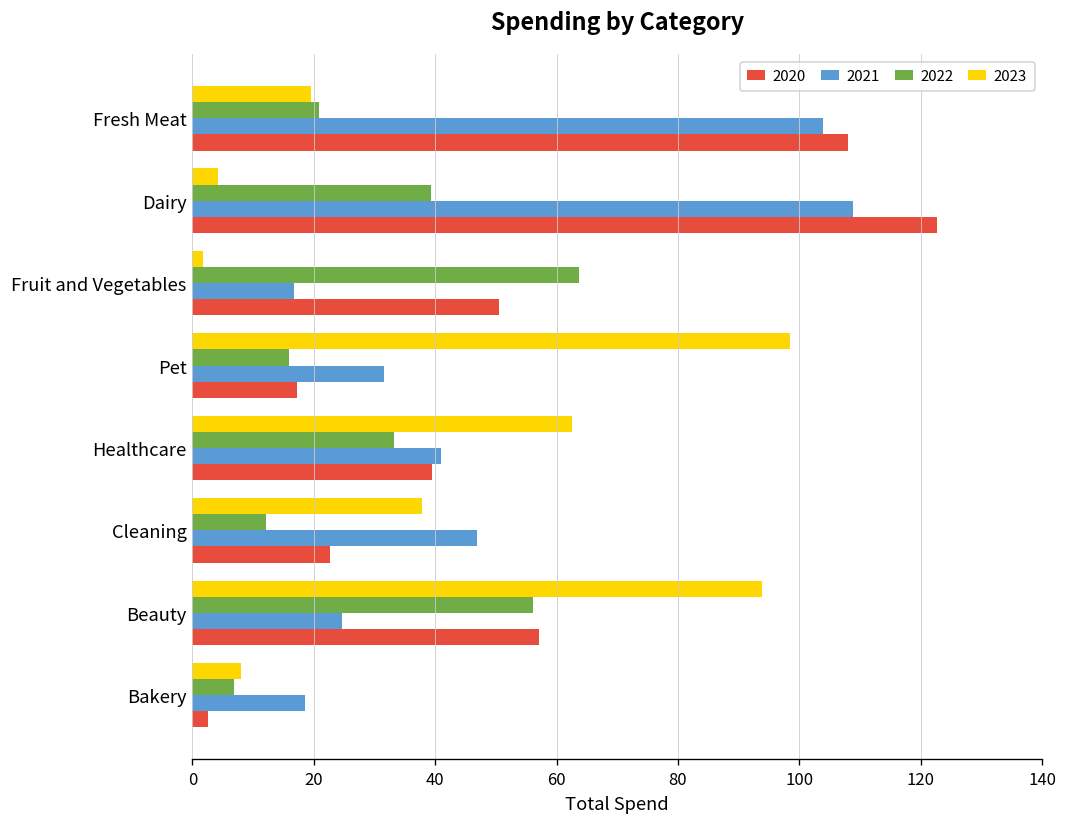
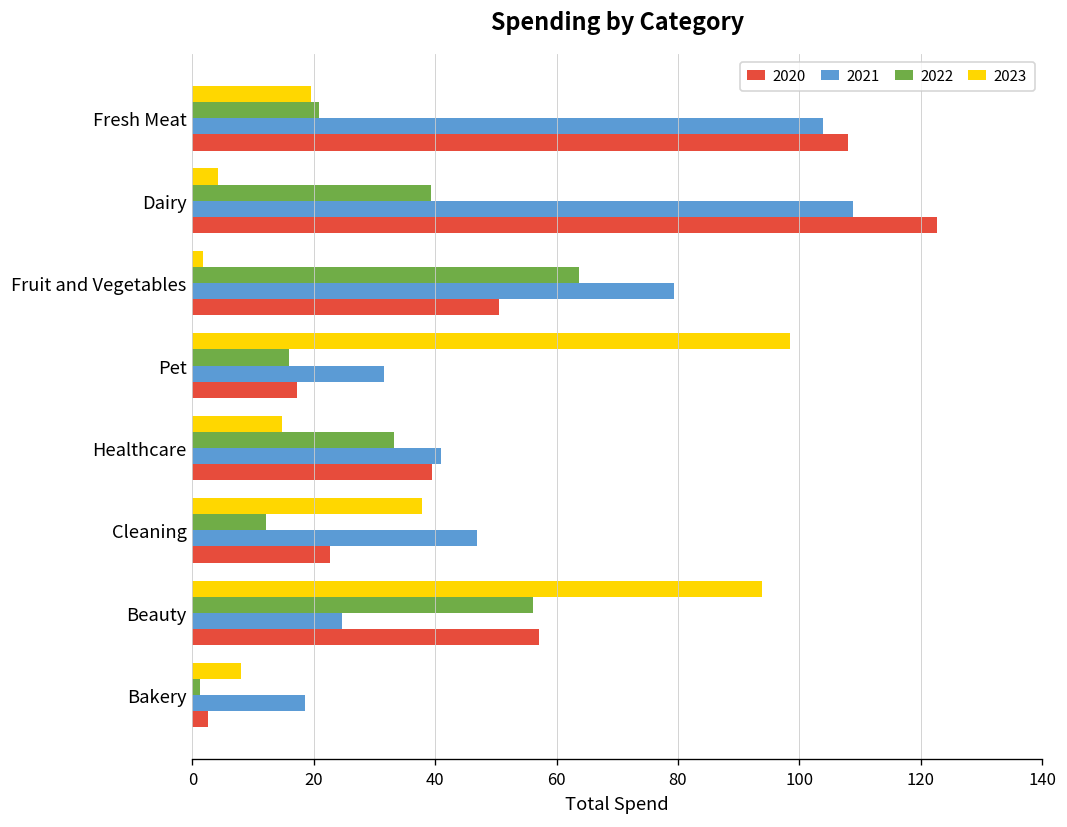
2021, Fruit and Vegetables: 17 -> 79
2023, Healthcare: 63 -> 15
2022, Bakery: 7 -> 1
